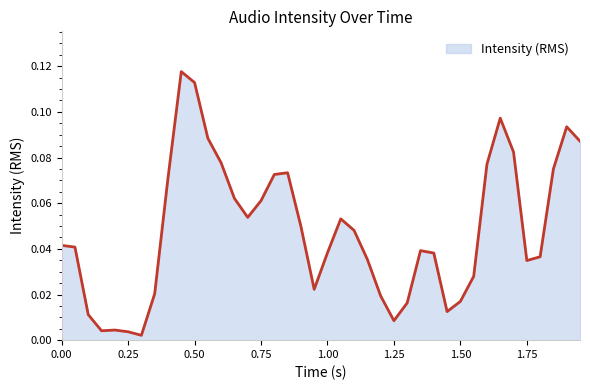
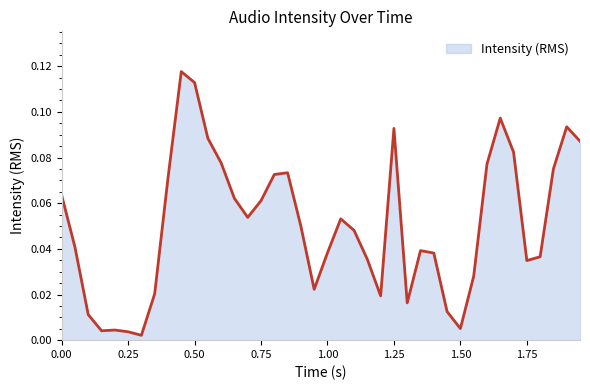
0.00: 0.042 -> 0.064
1.25: 0.009 -> 0.093
1.50: 0.017 -> 0.005
